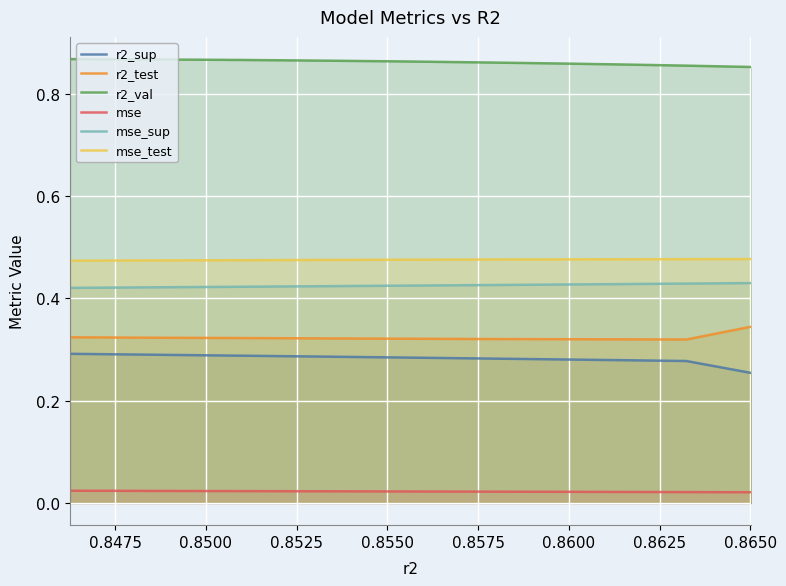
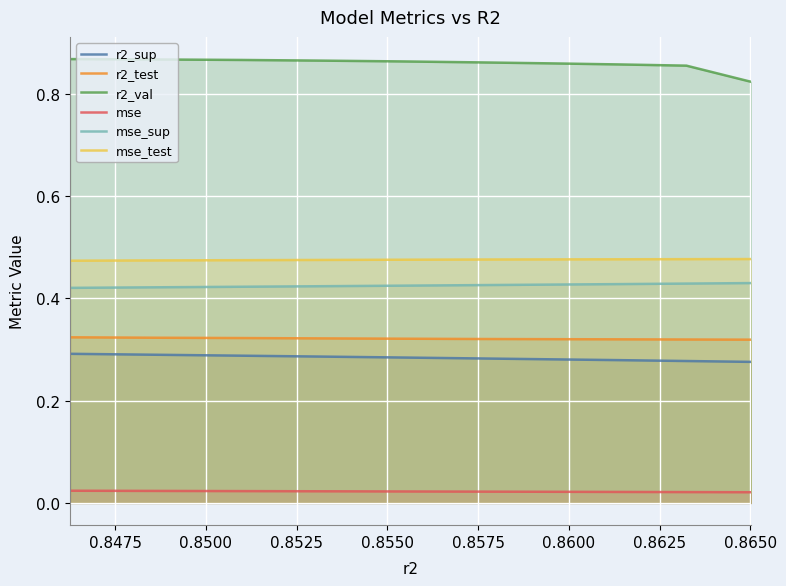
r2_sup, 0.8650: 0.25 -> 0.28
r2_test, 0.8650: 0.34 -> 0.32
r2_val, 0.8650: 0.85 -> 0.82
